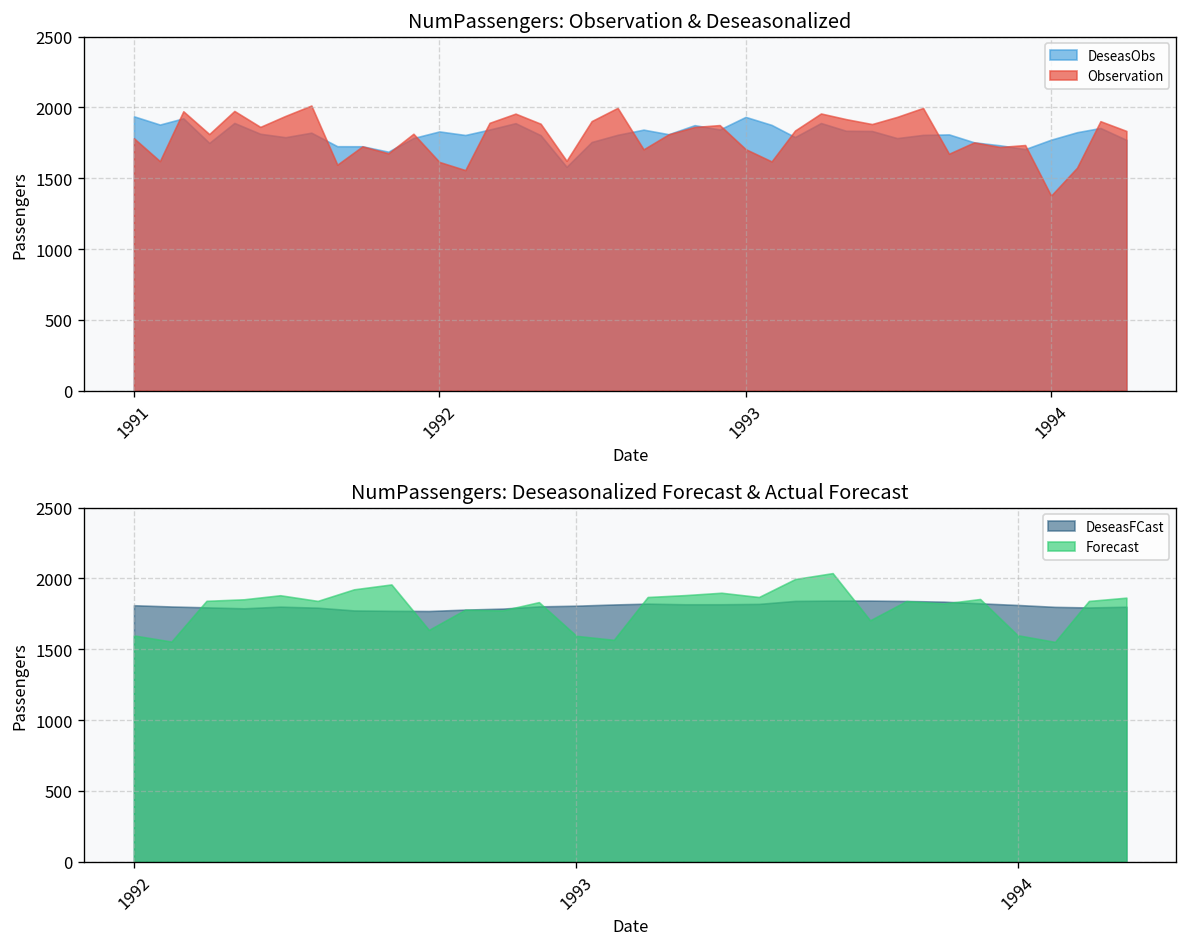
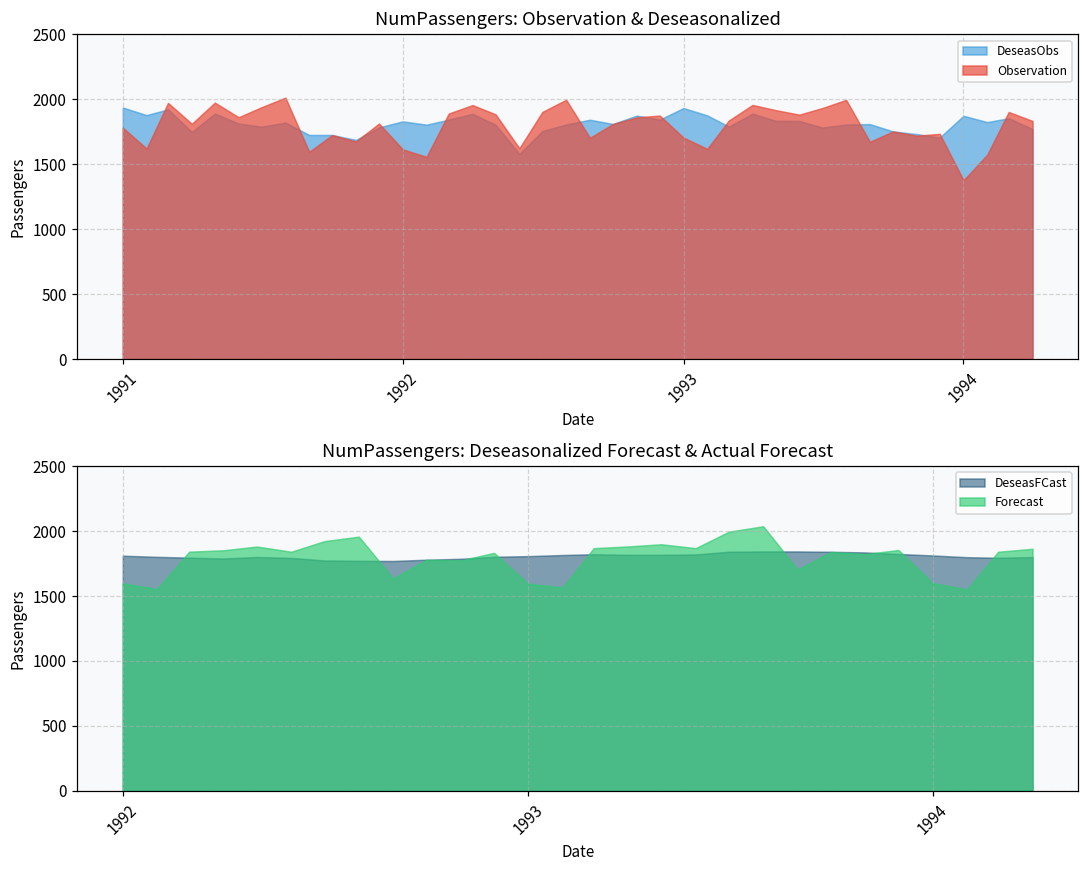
NumPassengers: Observation & Deseasonalized, DeseasObs, 1994: 1770 -> 1870
